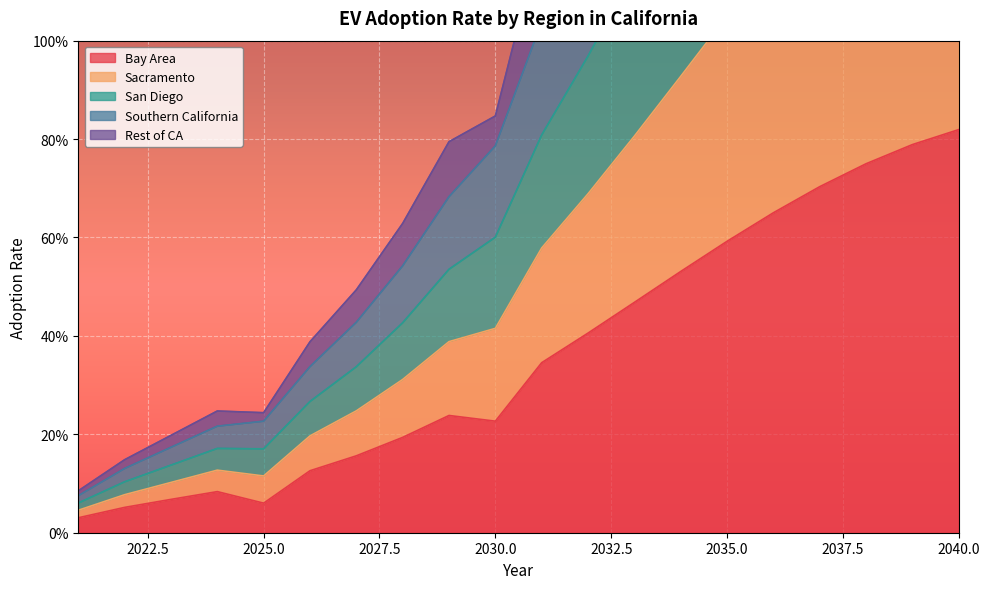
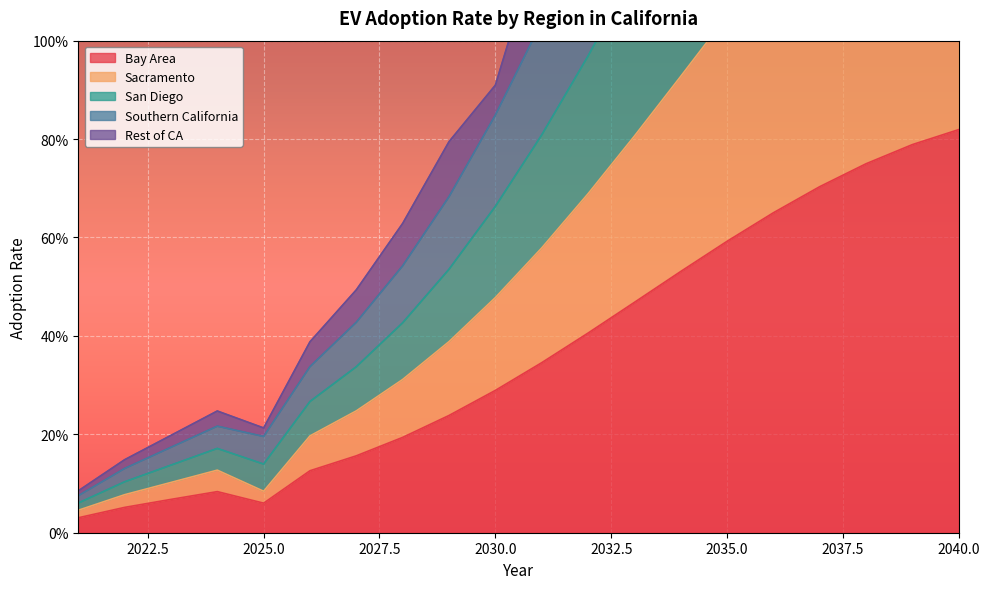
Sacramento, 2025.0: 6% -> 2%
Bay Area, 2030.0: 23% -> 29%
